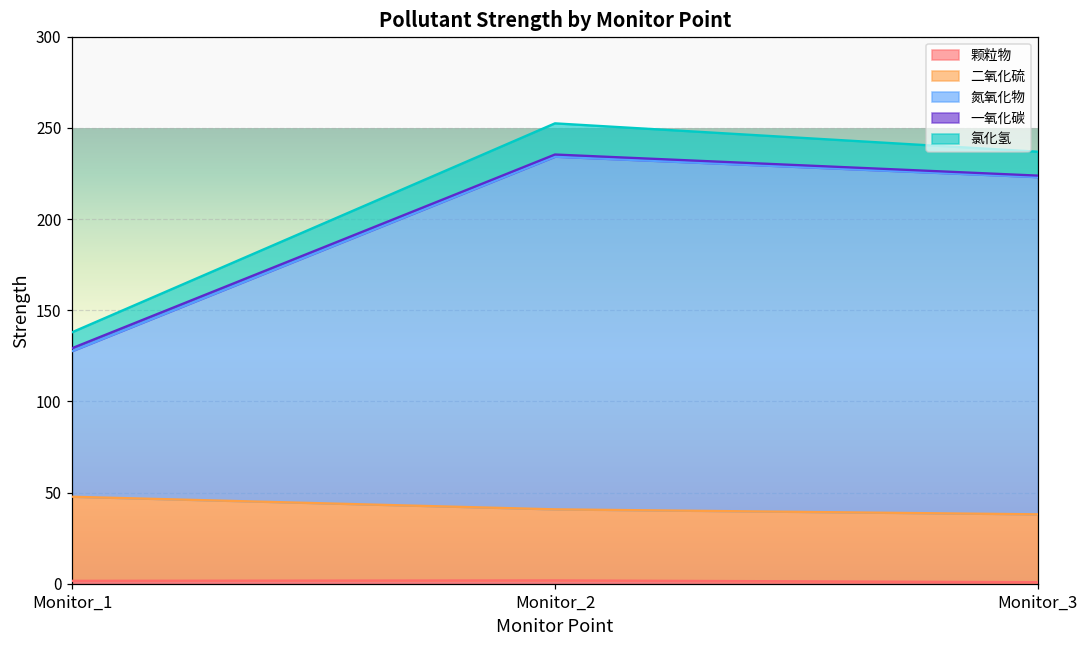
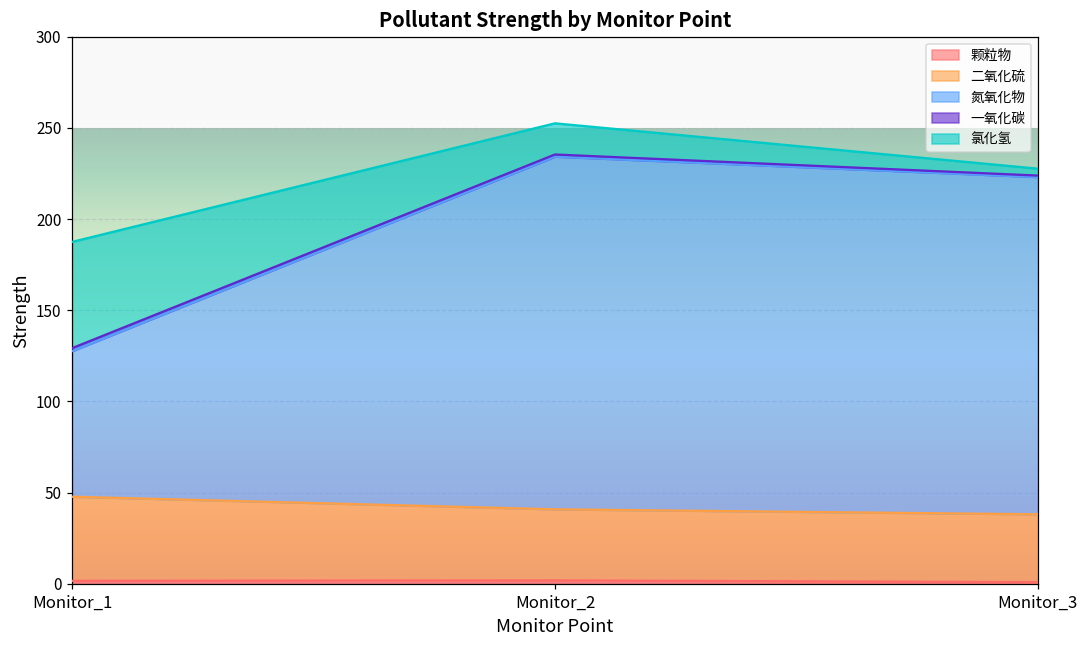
氯化氢, Monitor_1: 9 -> 58
氯化氢, Monitor_3: 13 -> 4
